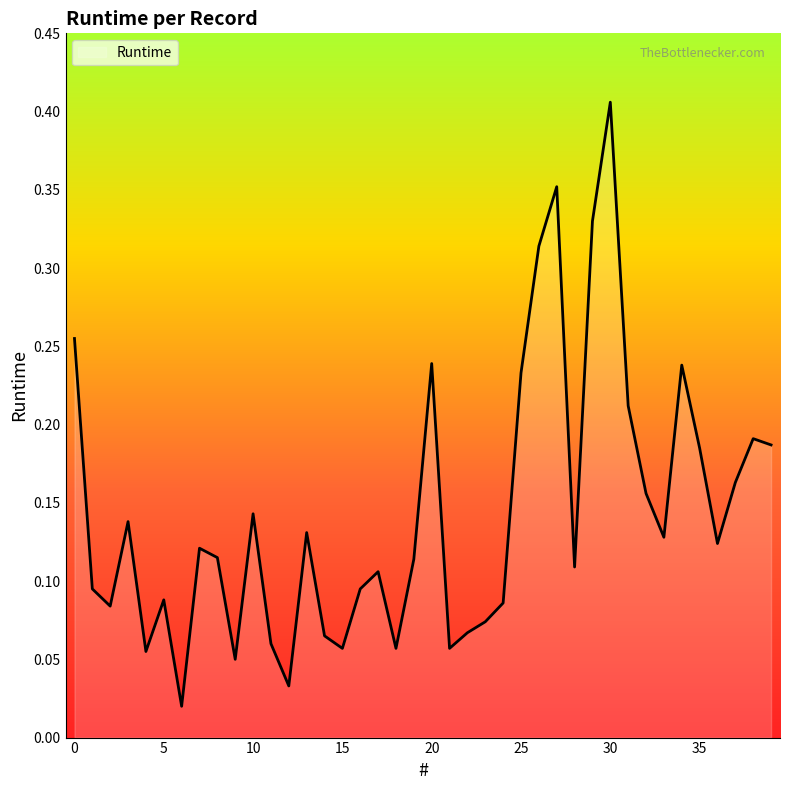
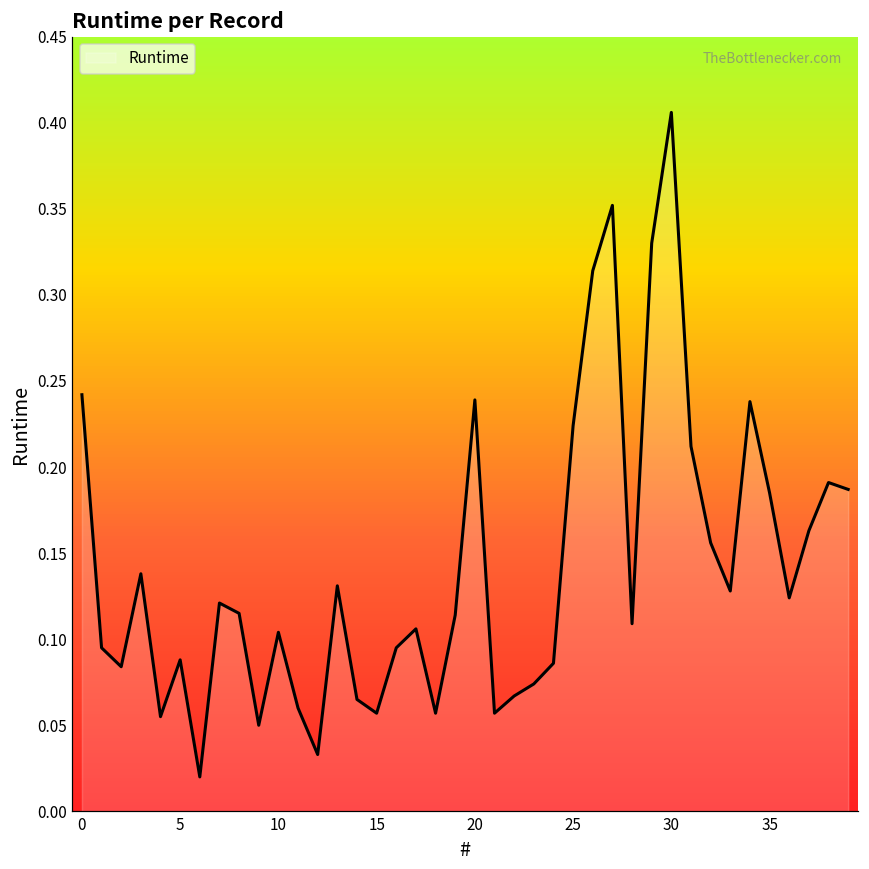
0: 0.255 -> 0.242
10: 0.143 -> 0.104
25: 0.233 -> 0.224
